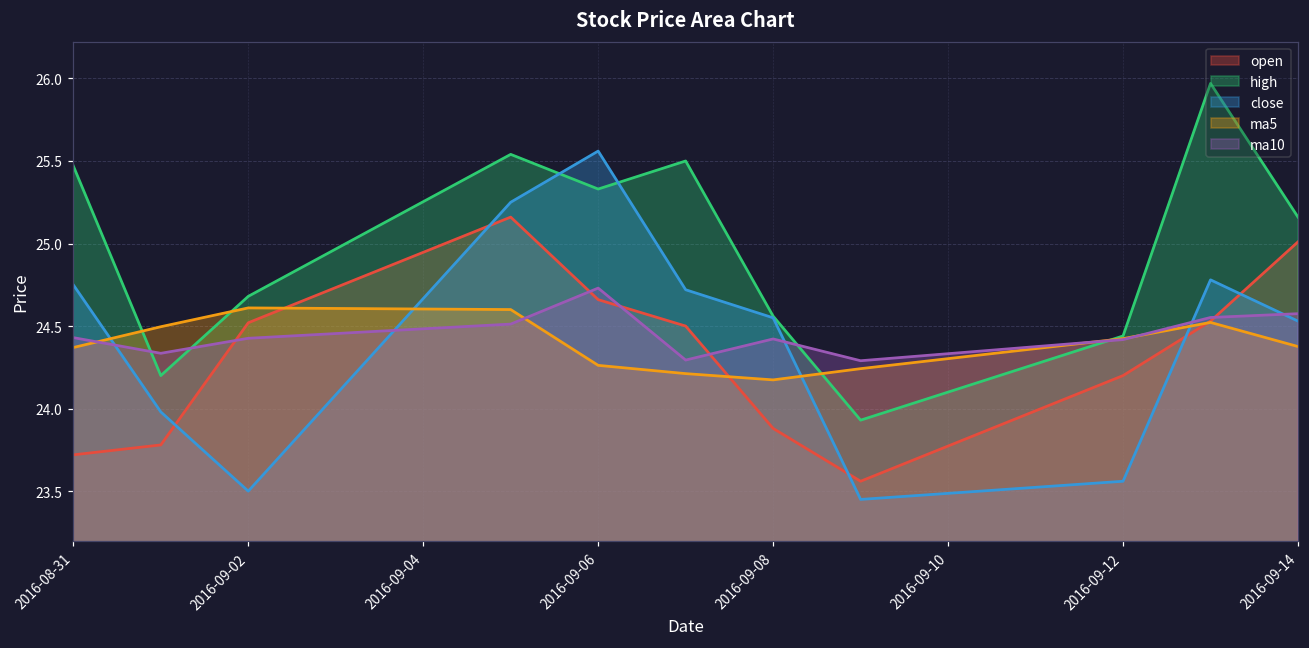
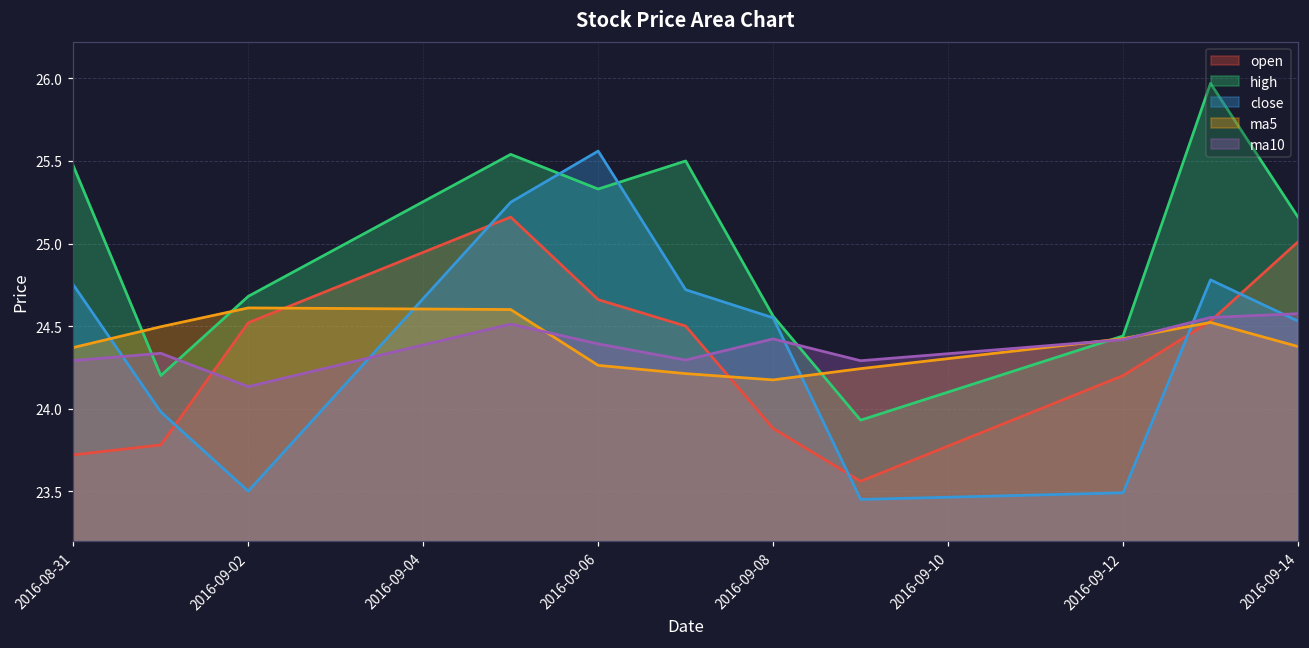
ma10, 2016-08-31: 24.43 -> 24.29
ma10, 2016-09-02: 24.43 -> 24.13
ma10, 2016-09-06: 24.73 -> 24.39
close, 2016-09-12: 23.56 -> 23.49
